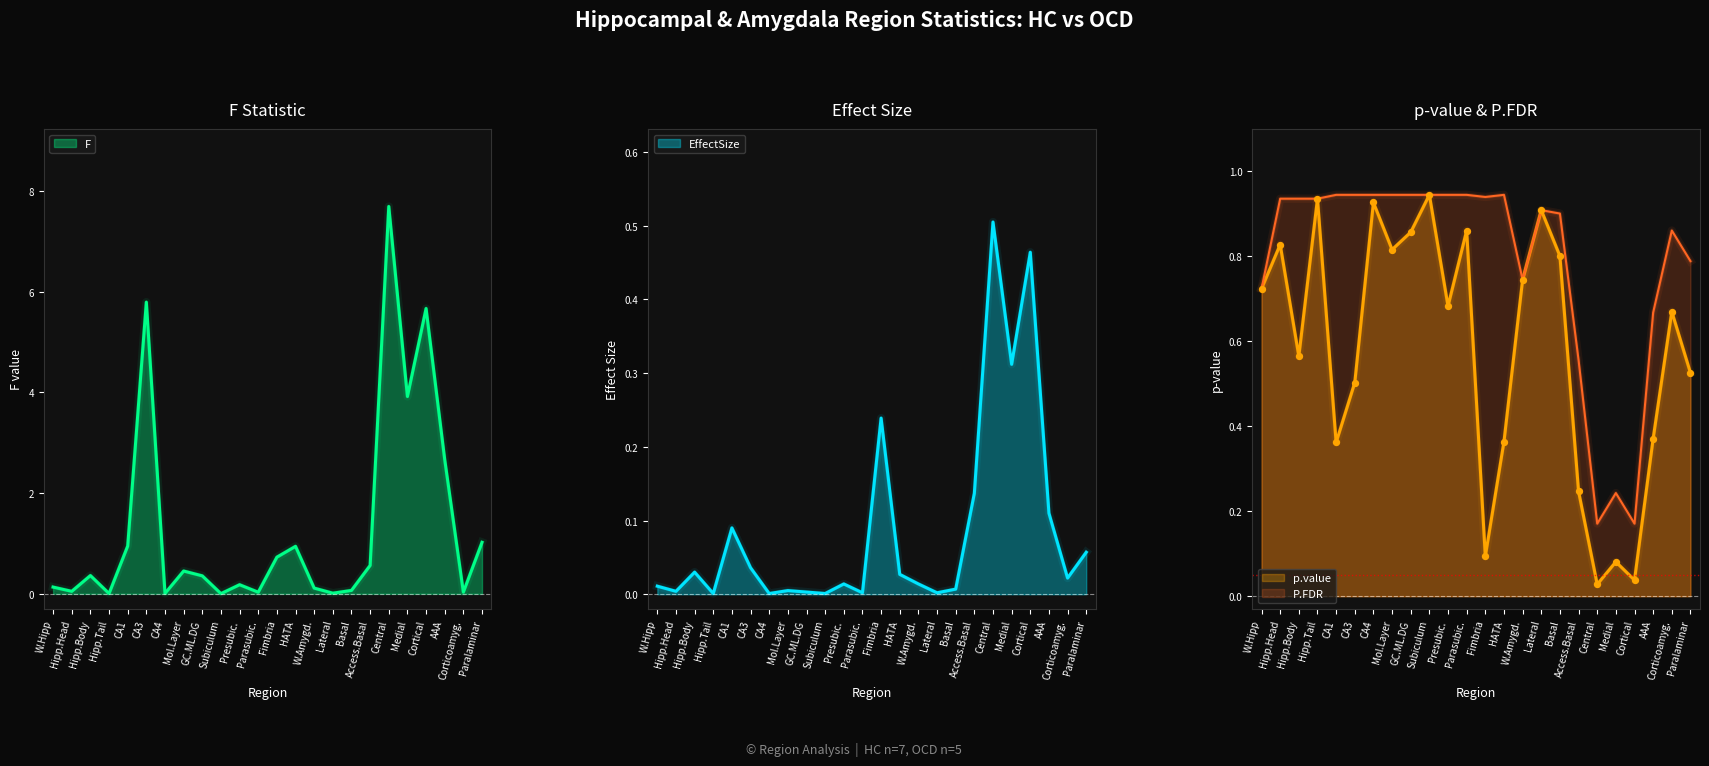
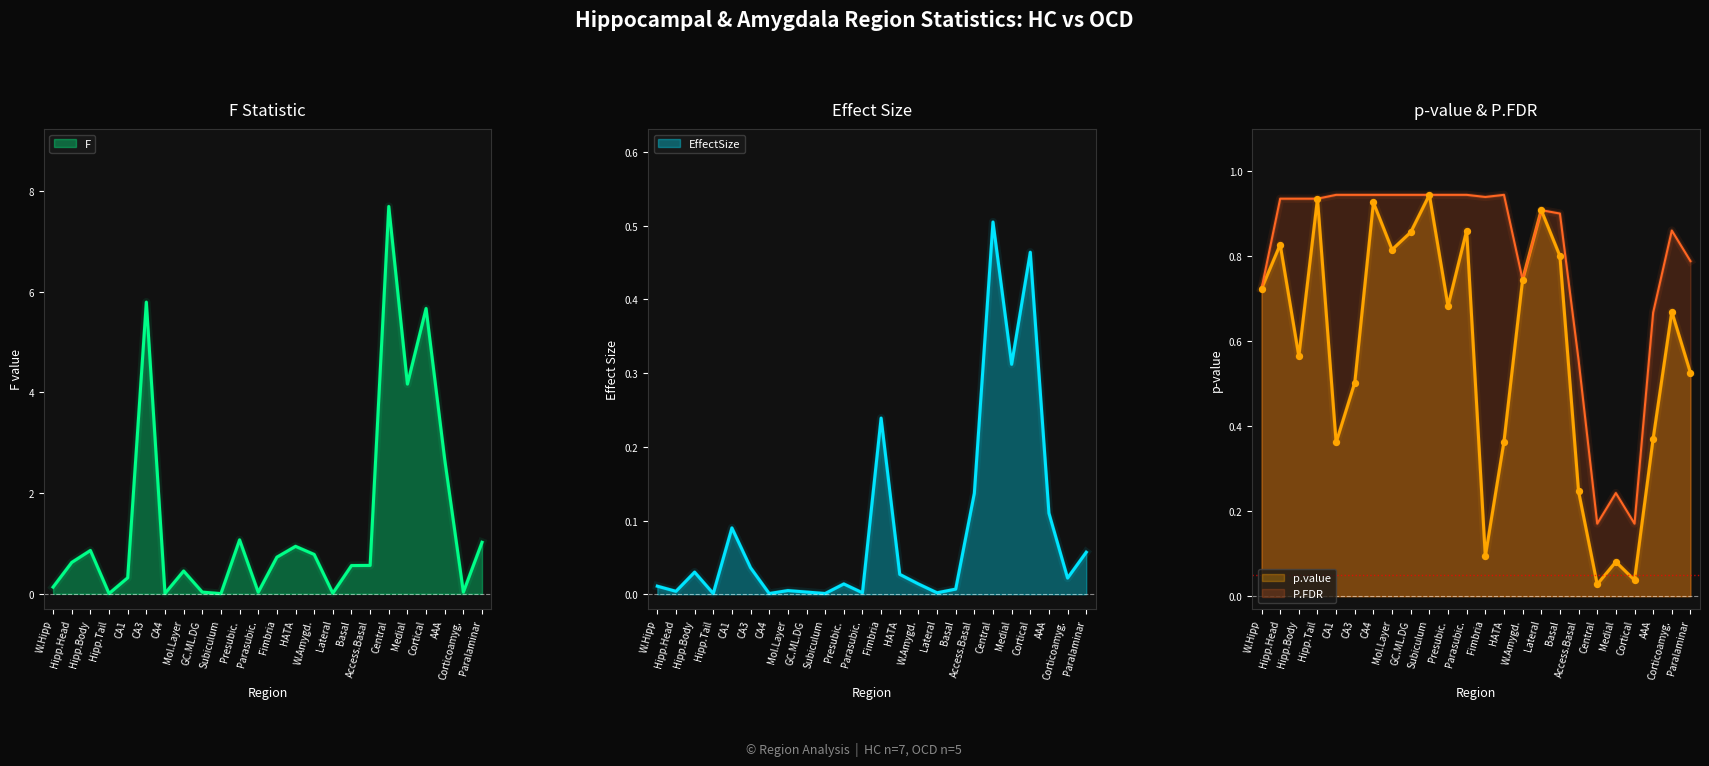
F Statistic, Hipp.Head: 0.1 -> 0.6
F Statistic, Hipp.Body: 0.4 -> 0.9
F Statistic, CA1: 1.0 -> 0.3
F Statistic, GC.ML.DG: 0.4 -> 0.0
F Statistic, Presubic.: 0.2 -> 1.1
F Statistic, W.Amygd.: 0.1 -> 0.8
F Statistic, Basal: 0.1 -> 0.6
F Statistic, Medial: 3.9 -> 4.2
